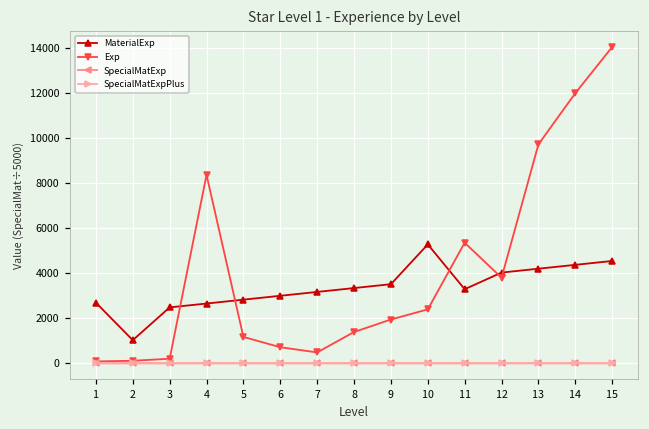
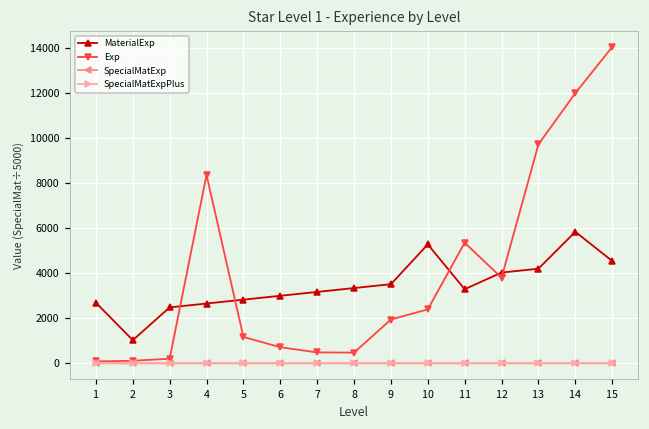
Exp, 8: 1400 -> 500
MaterialExp, 14: 4400 -> 5800
